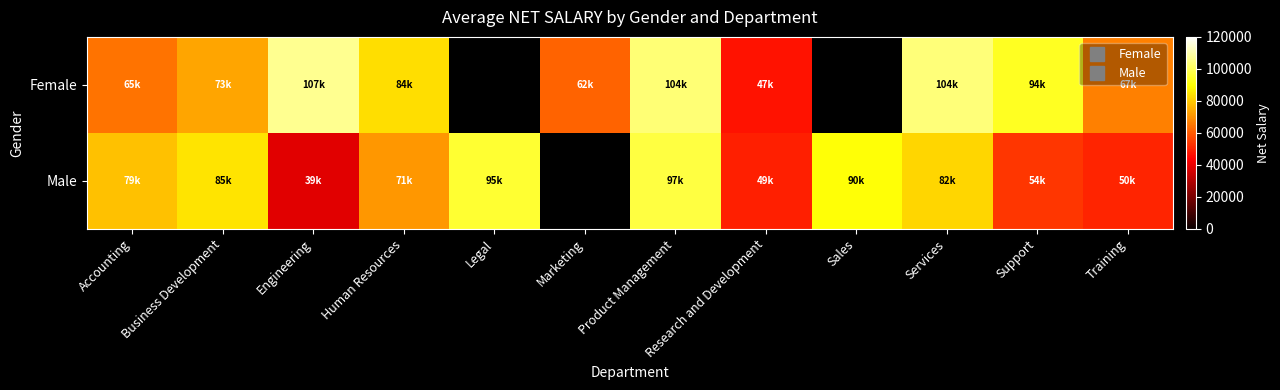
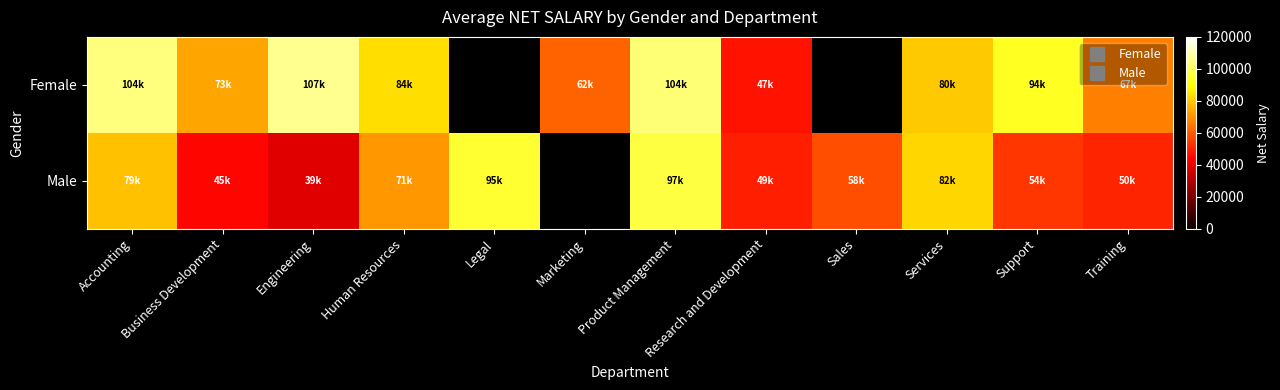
Female, Accounting: 65k -> 104k
Female, Services: 104k -> 80k
Male, Business Development: 85k -> 45k
Male, Sales: 90k -> 58k
